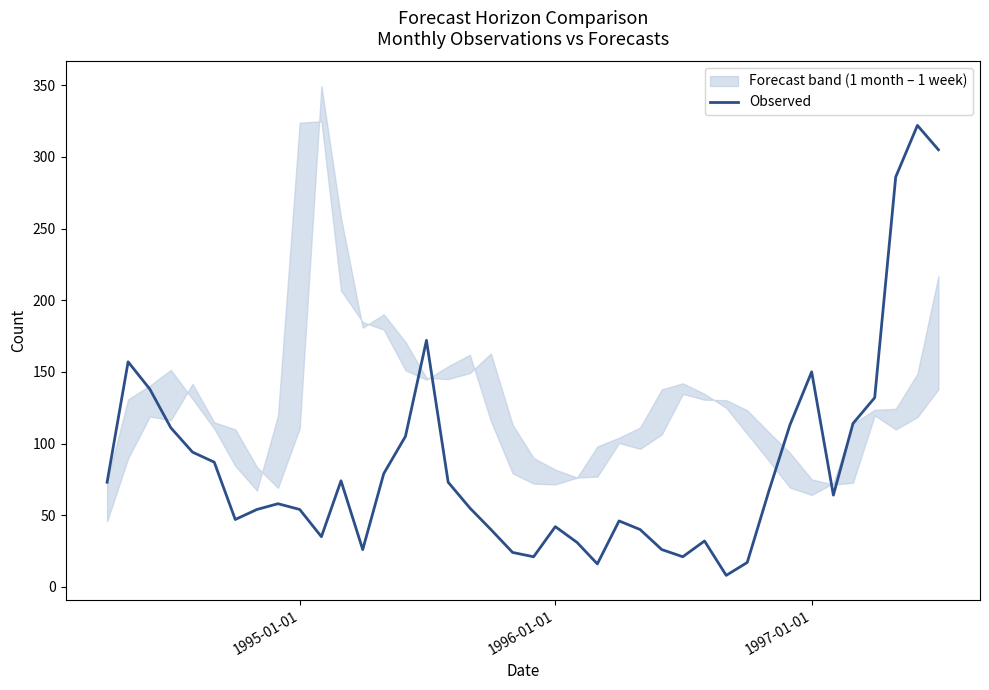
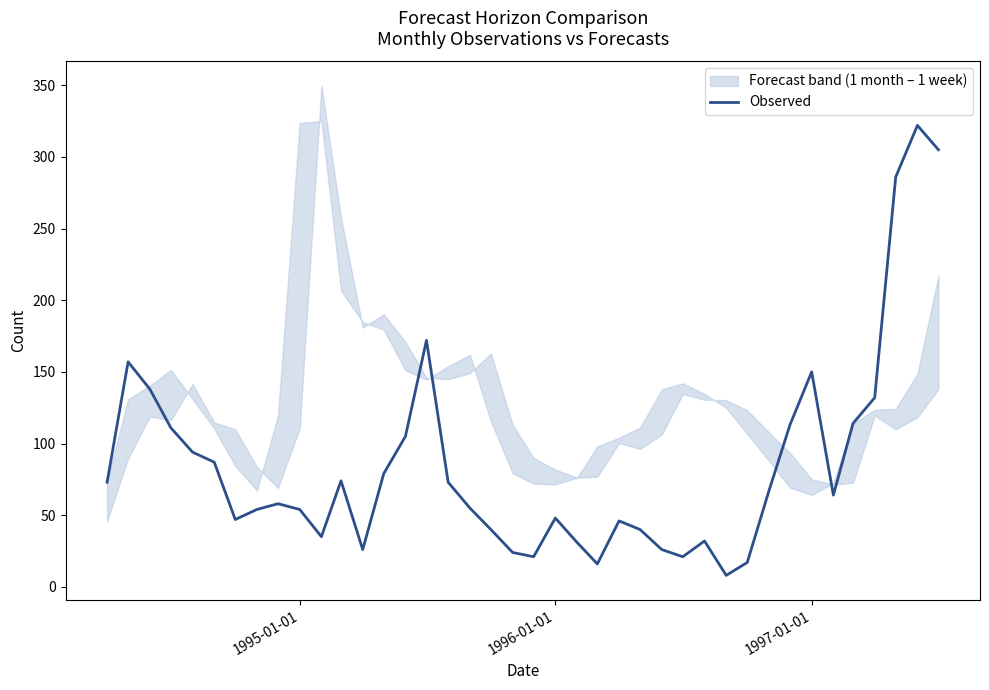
Observed, 1996-01-01: 42 -> 48
